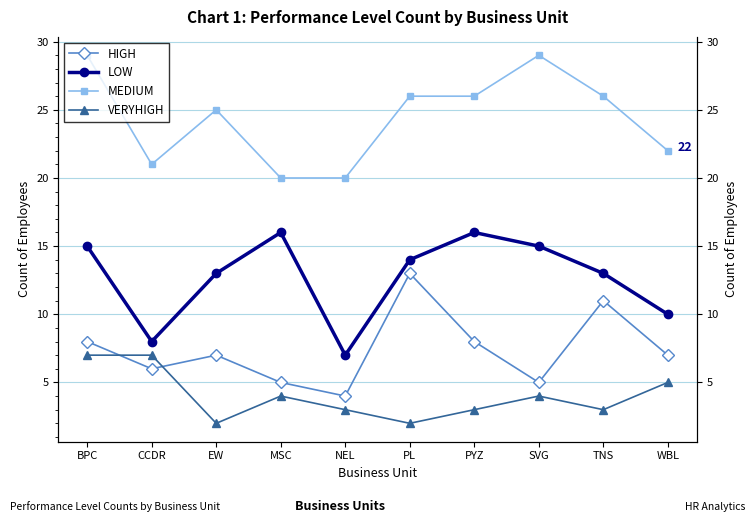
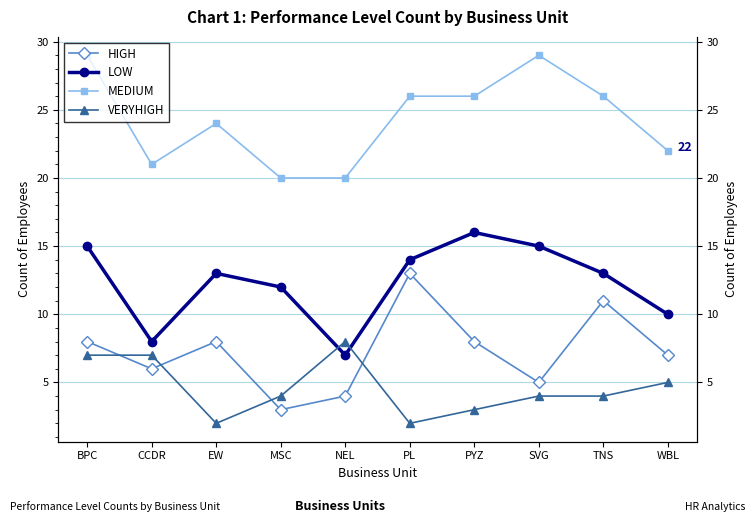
HIGH, EW: 7 -> 8
MEDIUM, EW: 25 -> 24
HIGH, MSC: 5 -> 3
LOW, MSC: 16 -> 12
VERYHIGH, NEL: 3 -> 8
VERYHIGH, TNS: 3 -> 4
